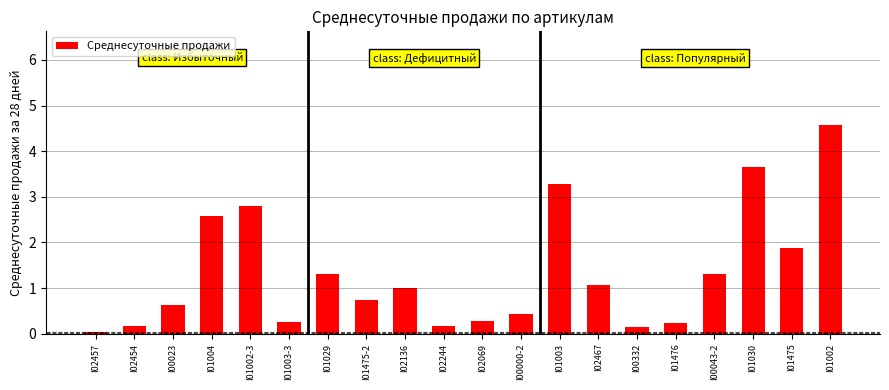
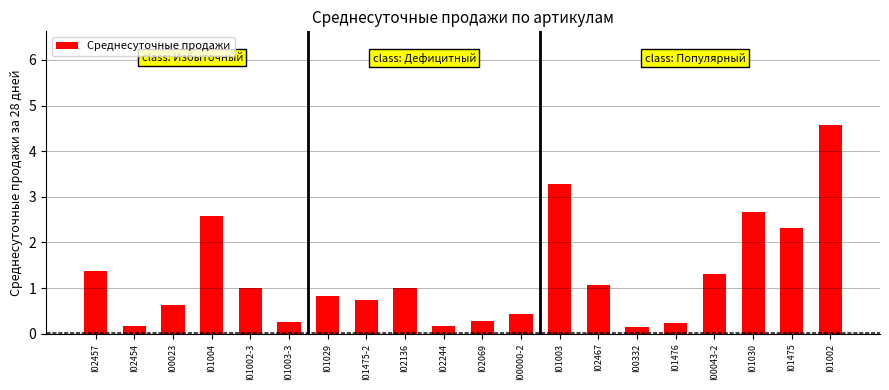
I02457: 0.0 -> 1.4
I01002-3: 2.8 -> 1.0
I01029: 1.3 -> 0.8
I01030: 3.7 -> 2.7
I01475: 1.9 -> 2.3
